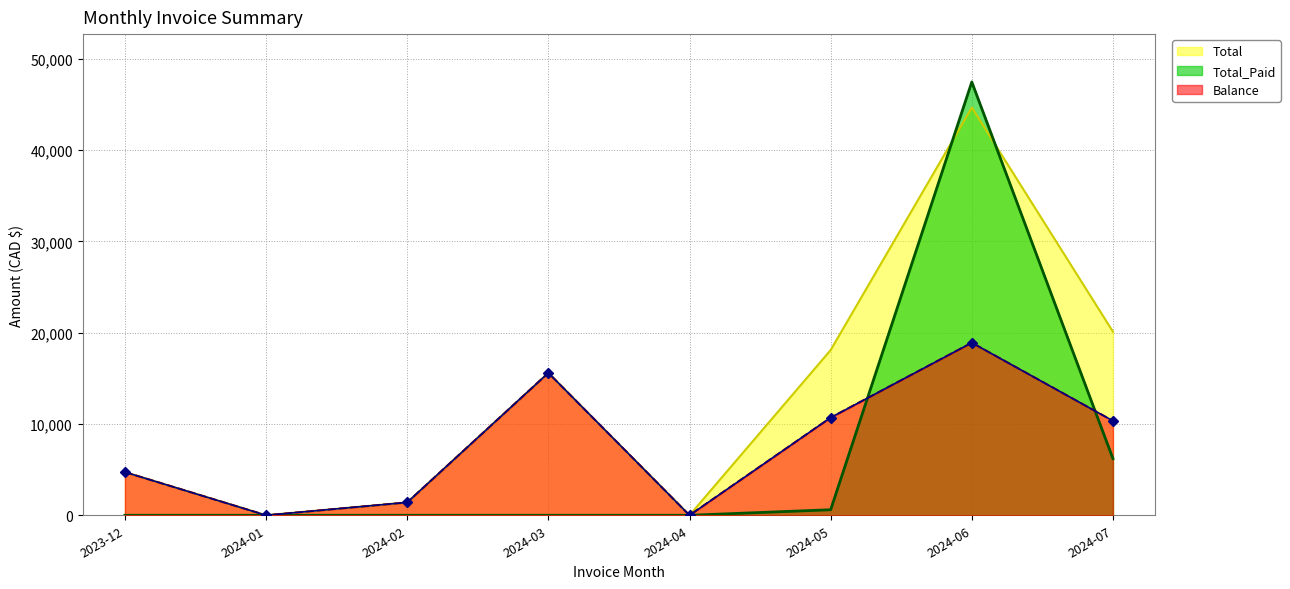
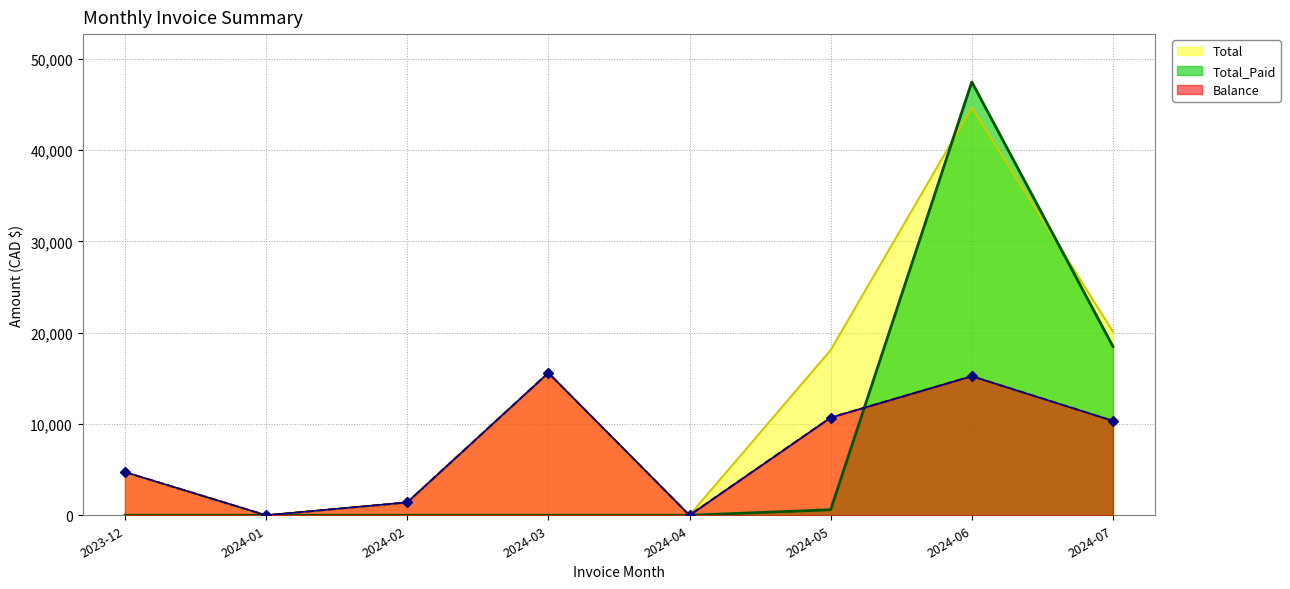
Balance, 2024-06: 19,000 -> 15,000
Total_Paid, 2024-07: 6,000 -> 18,000
